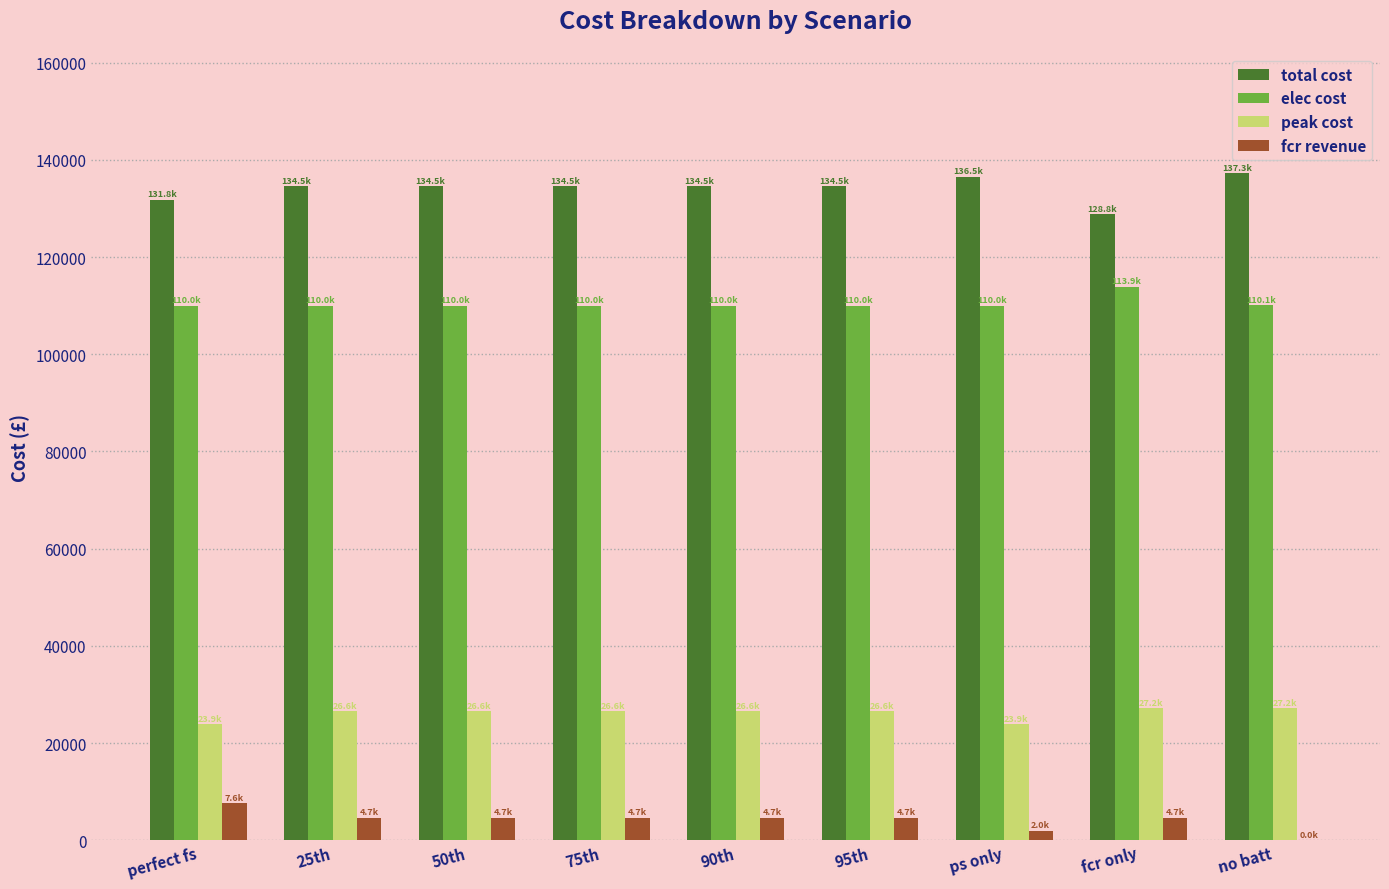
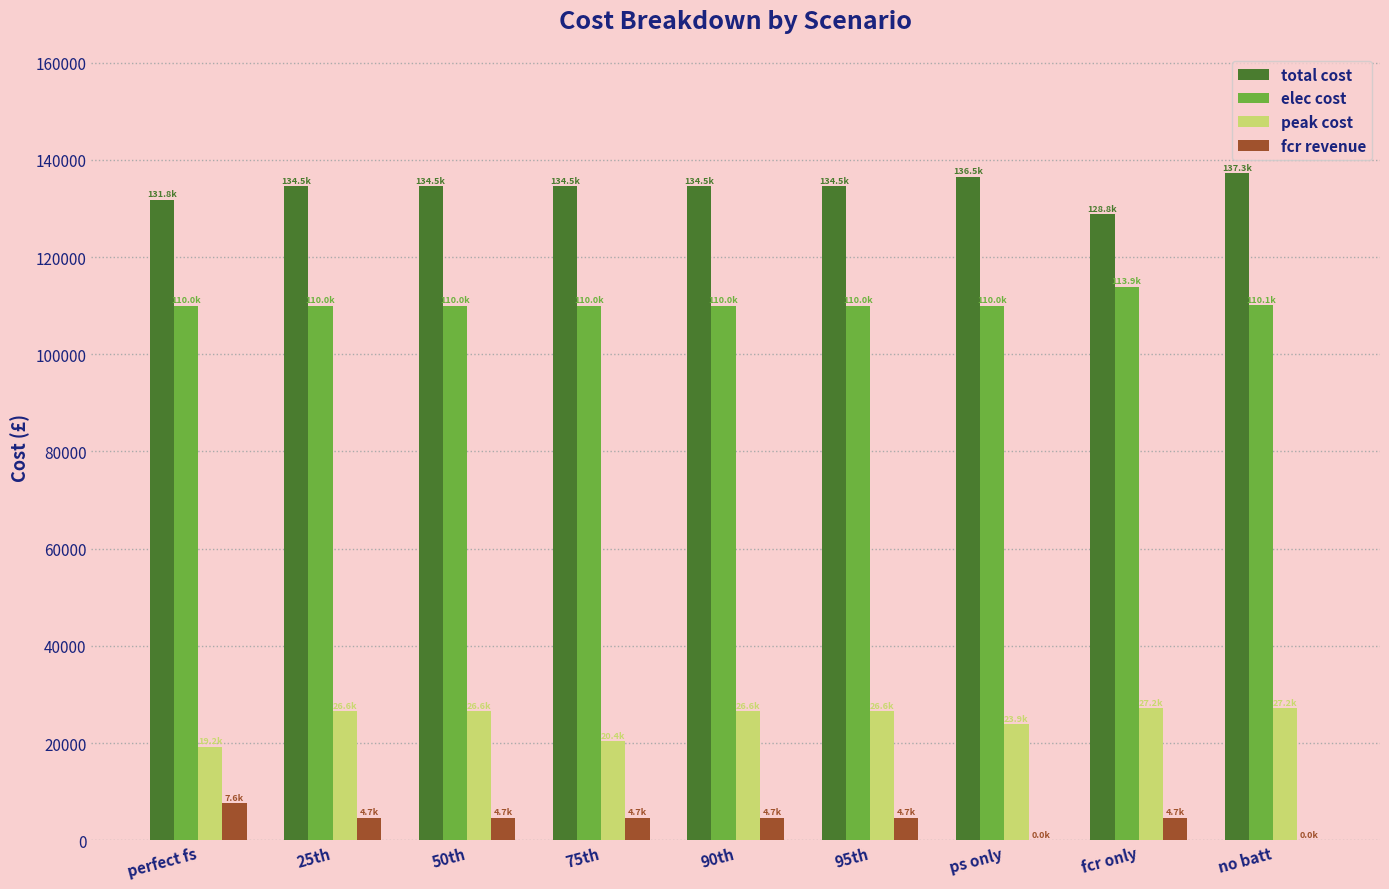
peak cost, perfect fs: 23.9k -> 19.2k
peak cost, 75th: 26.6k -> 20.4k
fcr revenue, ps only: 2.0k -> 0.0k
